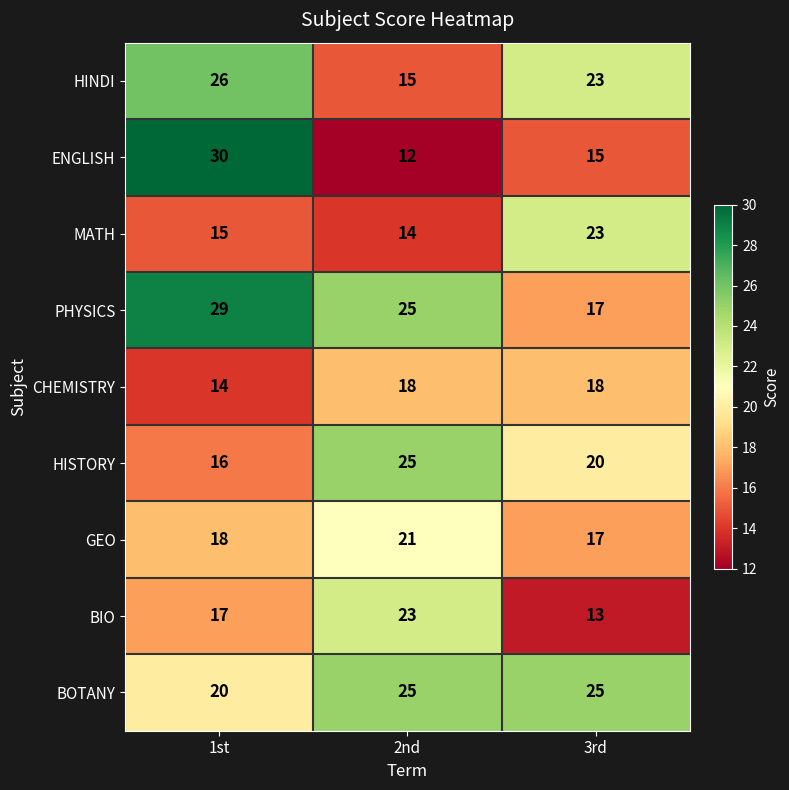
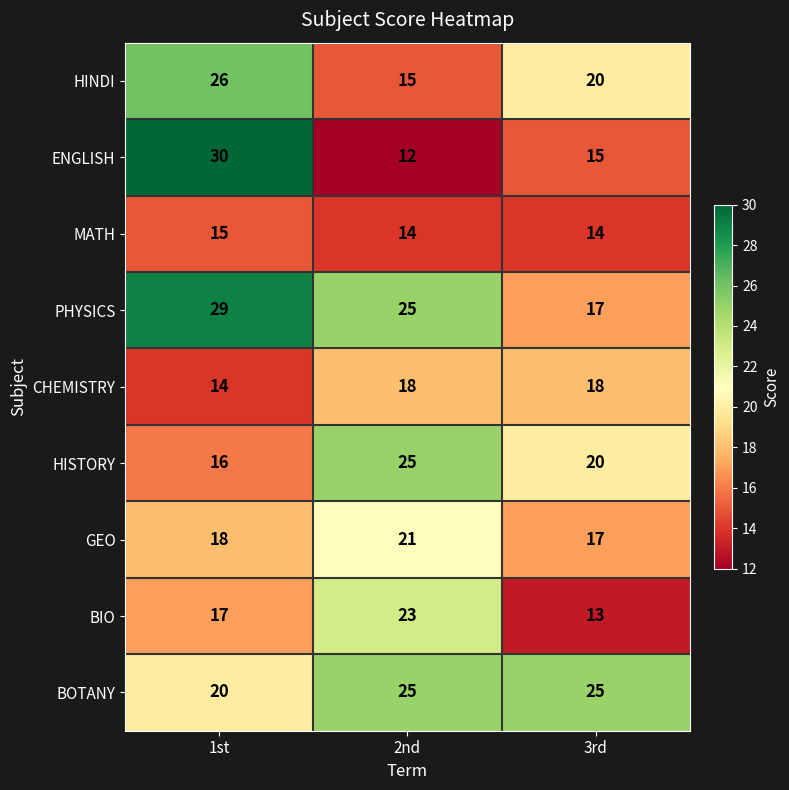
HINDI, 3rd: 23 -> 20
MATH, 3rd: 23 -> 14
